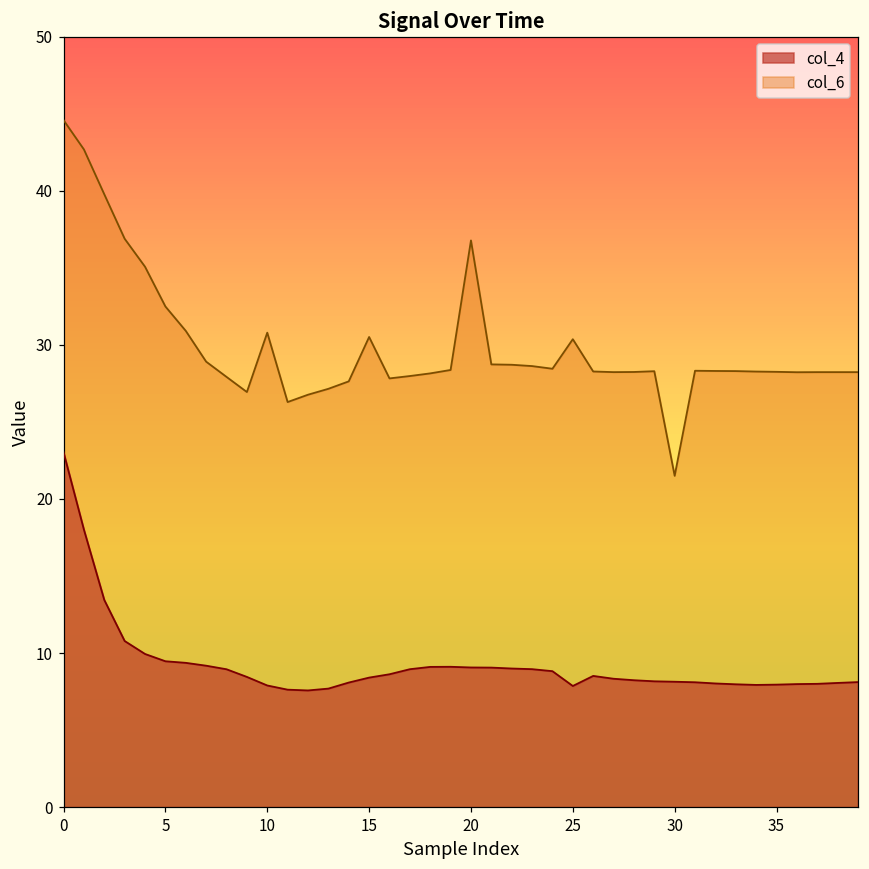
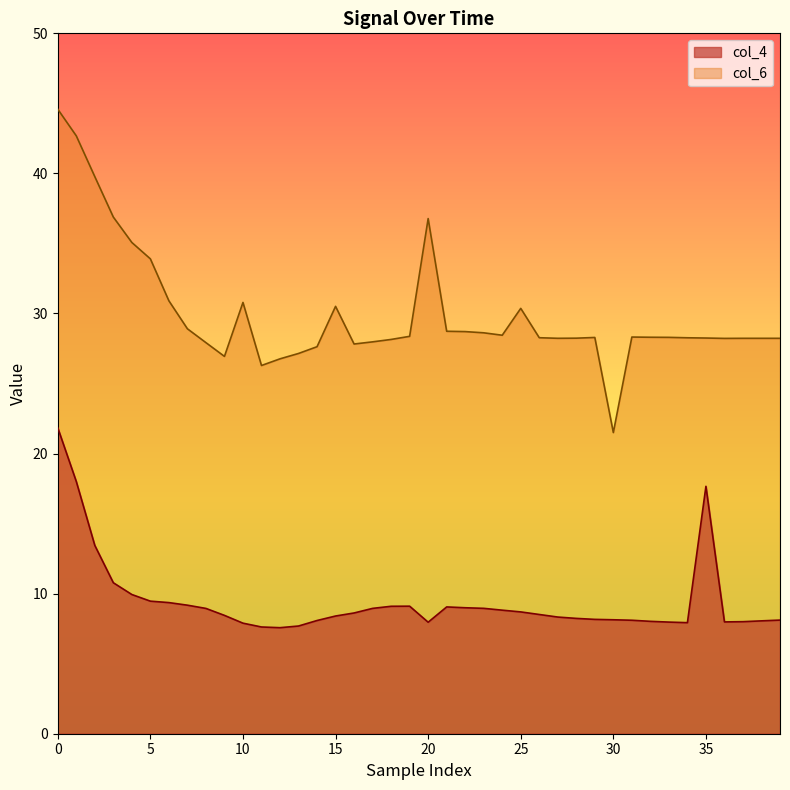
col_4, 0: 23.0 -> 21.8
col_6, 5: 32.5 -> 33.9
col_4, 20: 9.1 -> 8.0
col_4, 25: 7.9 -> 8.7
col_4, 35: 7.9 -> 17.7
